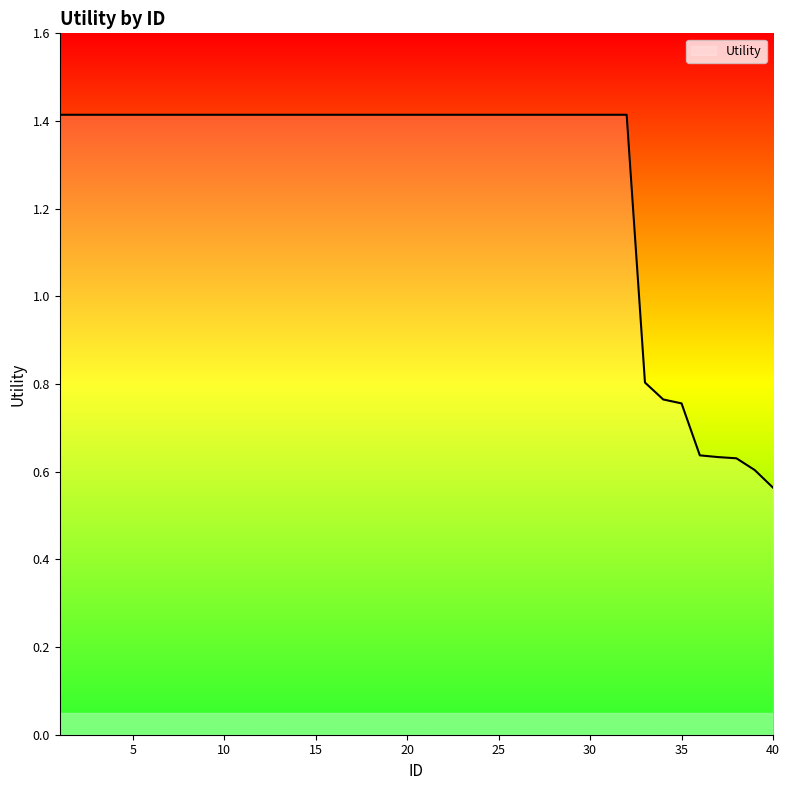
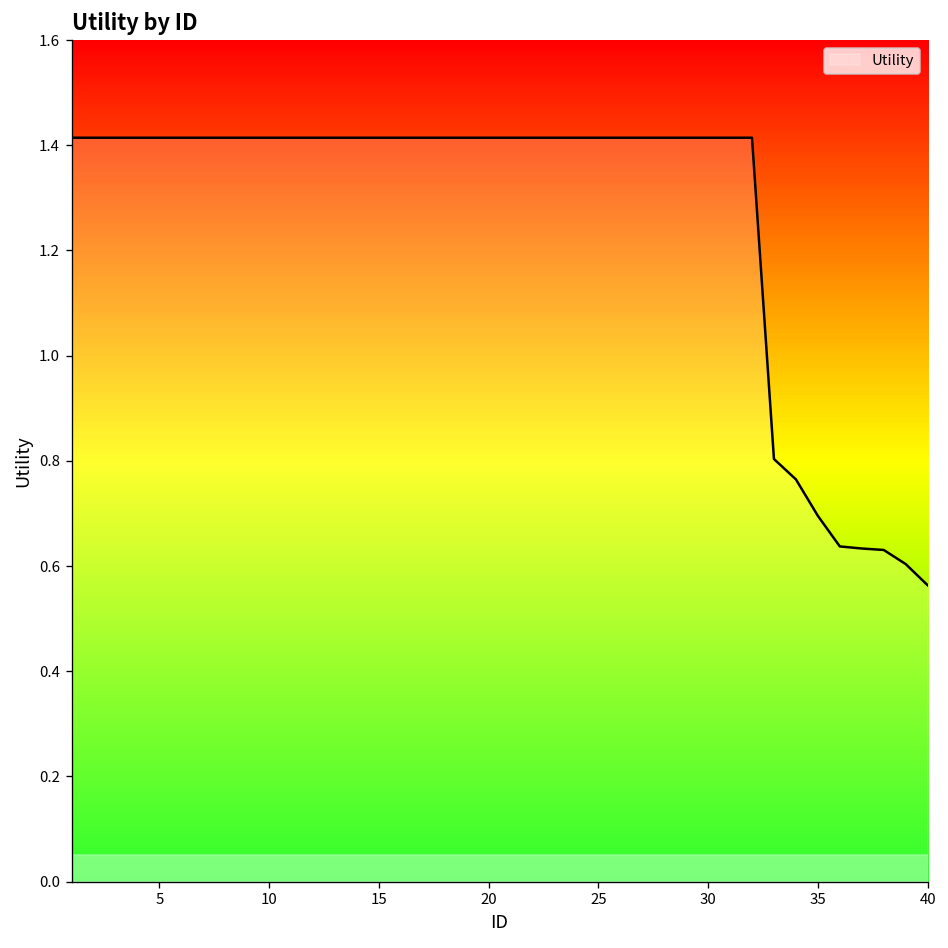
35: 0.76 -> 0.70
